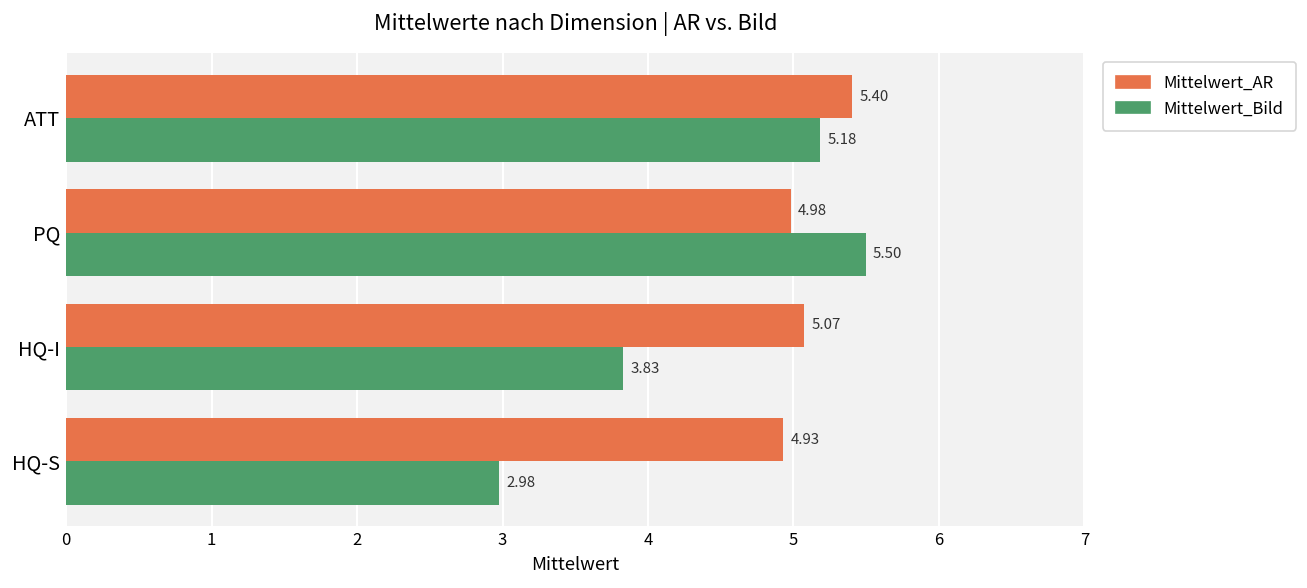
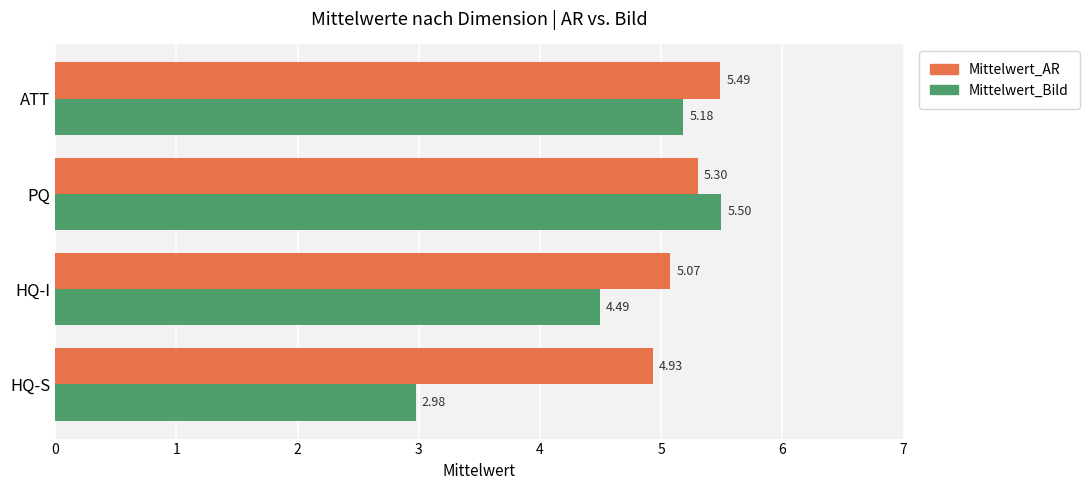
Mittelwert_AR, ATT: 5.40 -> 5.49
Mittelwert_AR, PQ: 4.98 -> 5.30
Mittelwert_Bild, HQ-I: 3.83 -> 4.49
